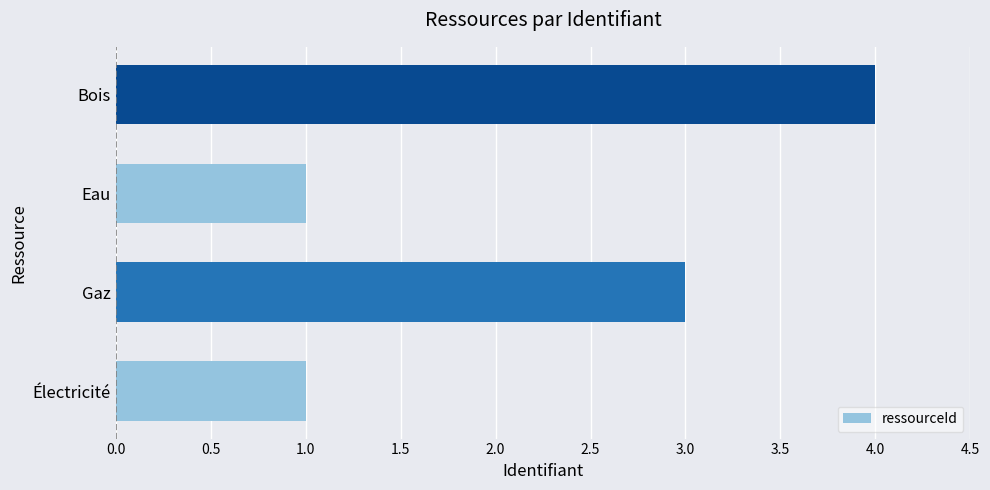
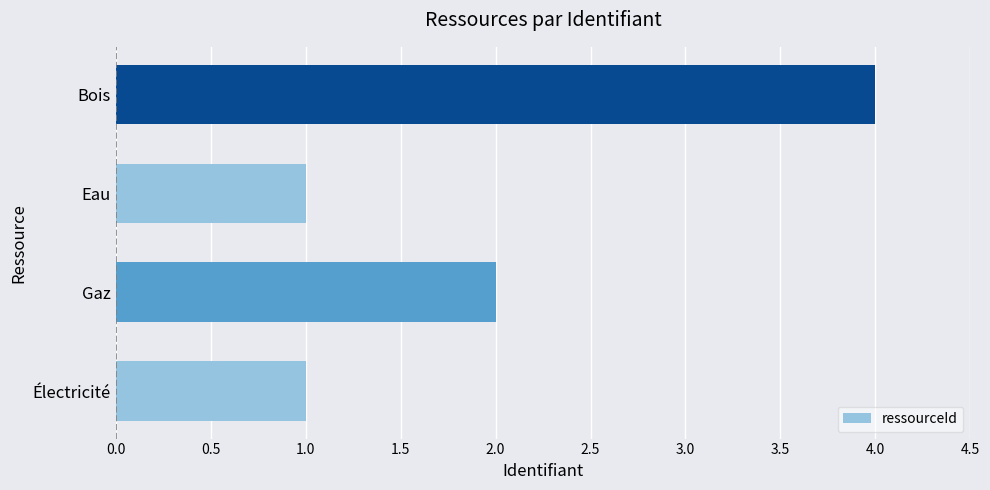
Gaz: 3 -> 2
